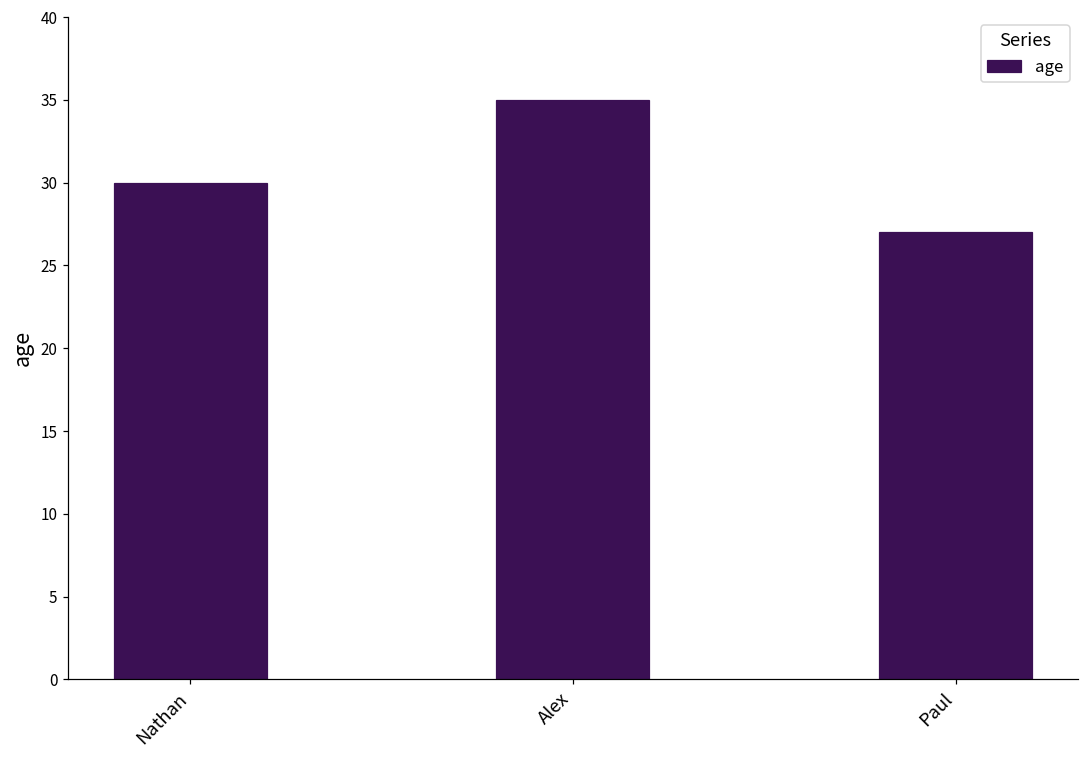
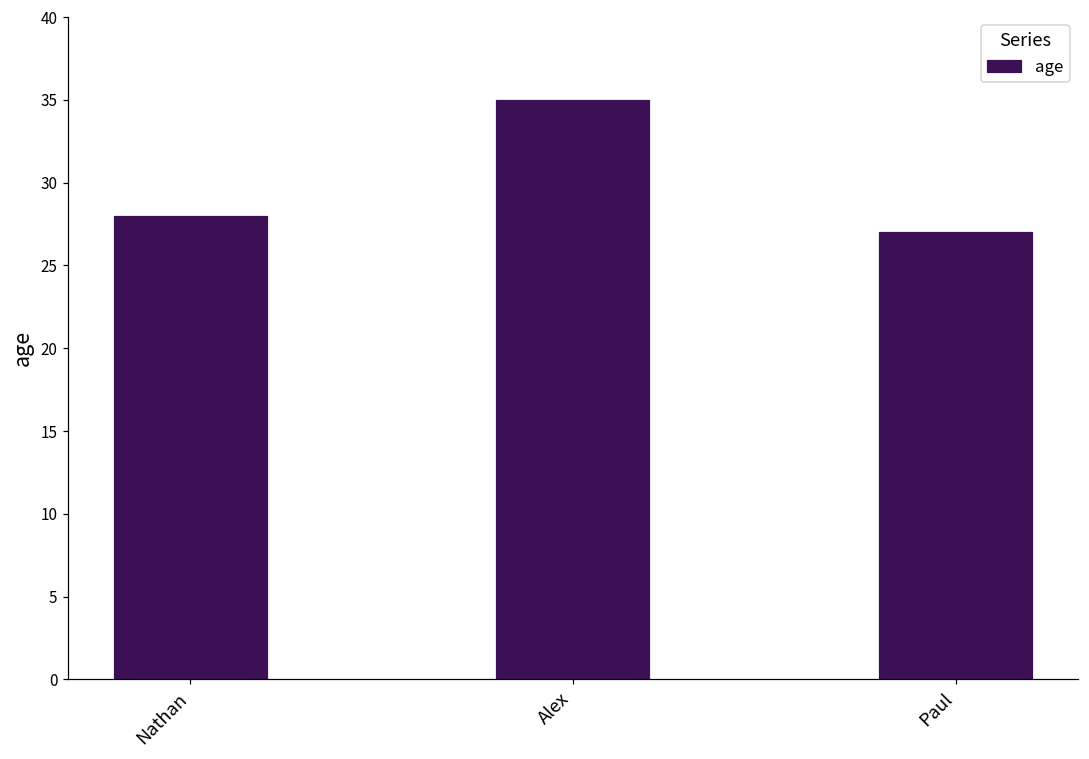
Nathan: 30 -> 28
